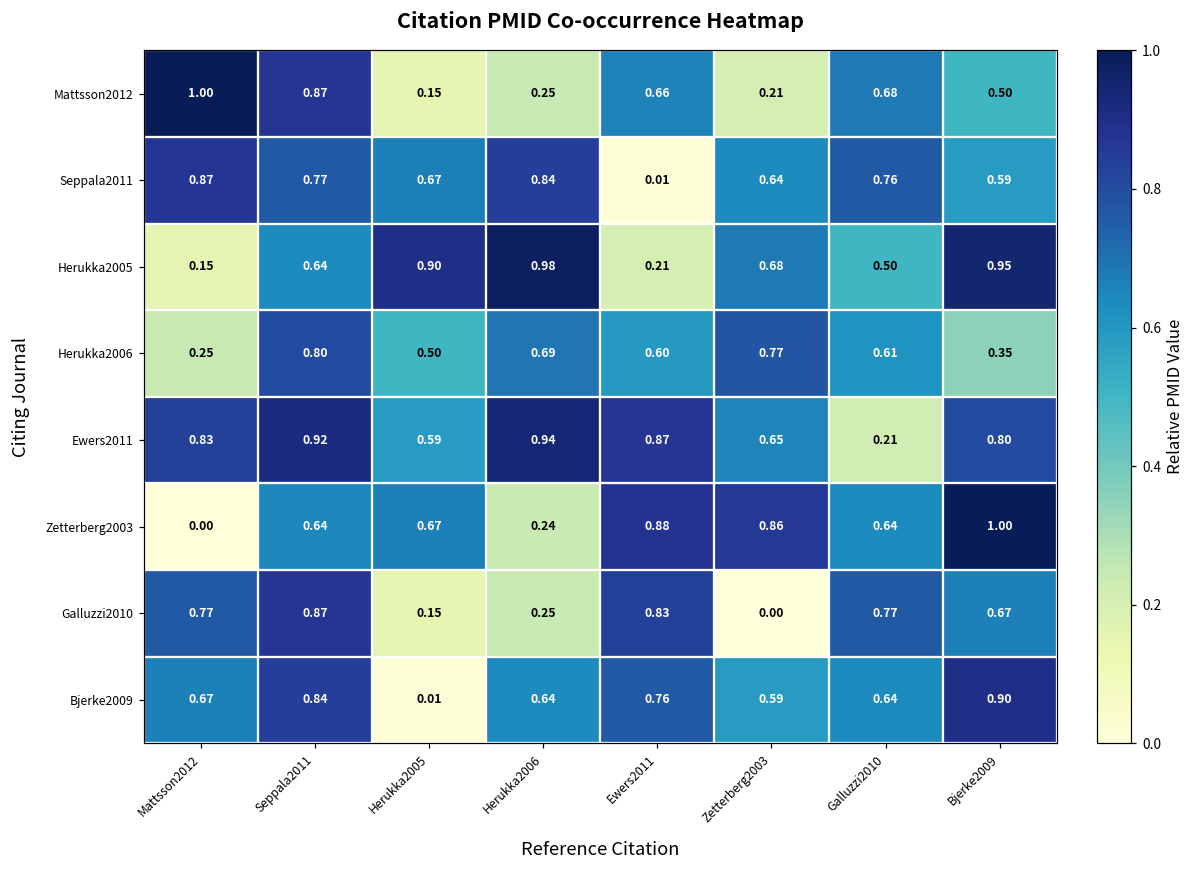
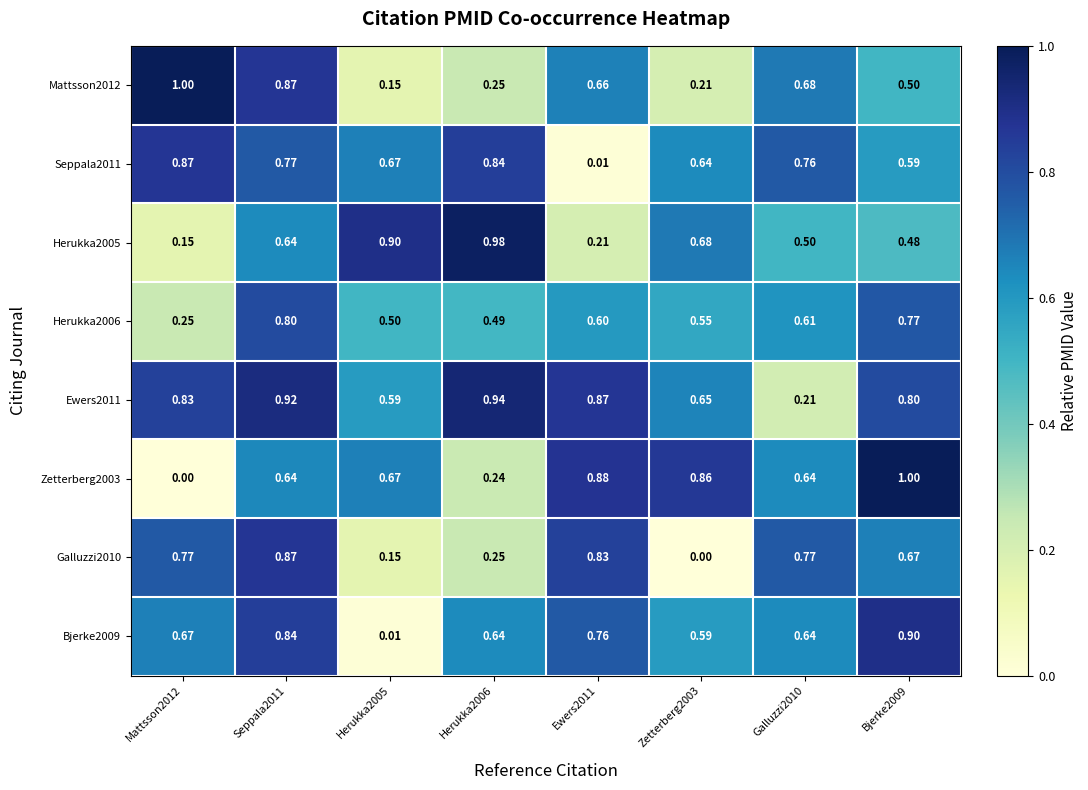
Herukka2005, Bjerke2009: 0.95 -> 0.48
Herukka2006, Herukka2006: 0.69 -> 0.49
Herukka2006, Zetterberg2003: 0.77 -> 0.55
Herukka2006, Bjerke2009: 0.35 -> 0.77
